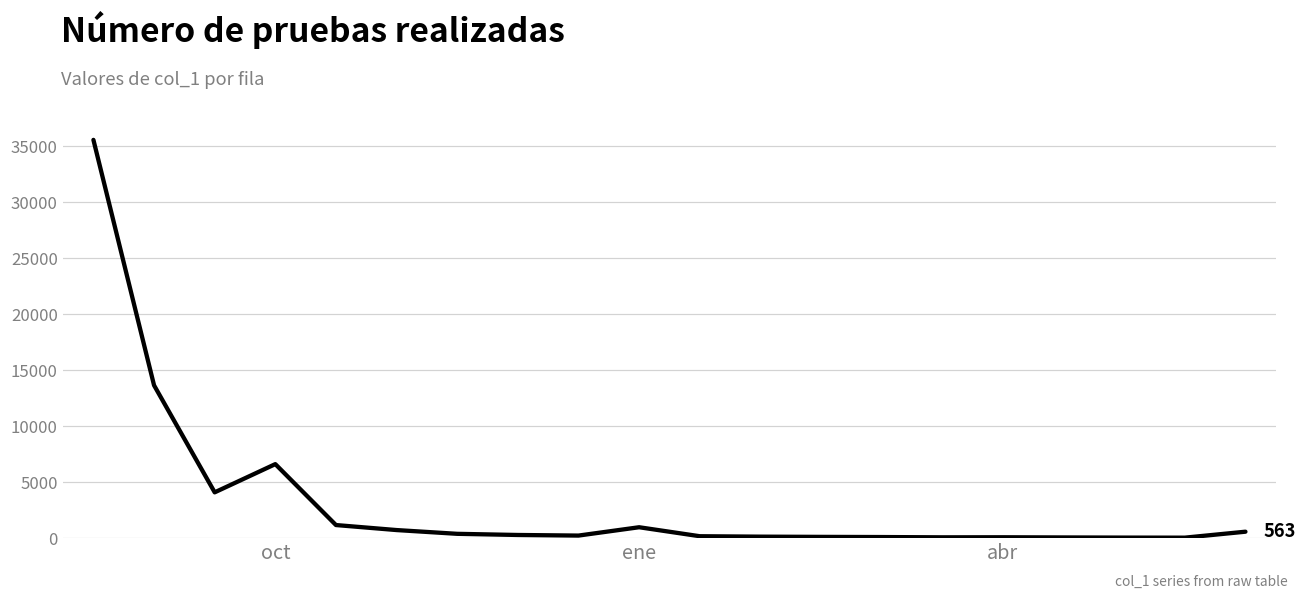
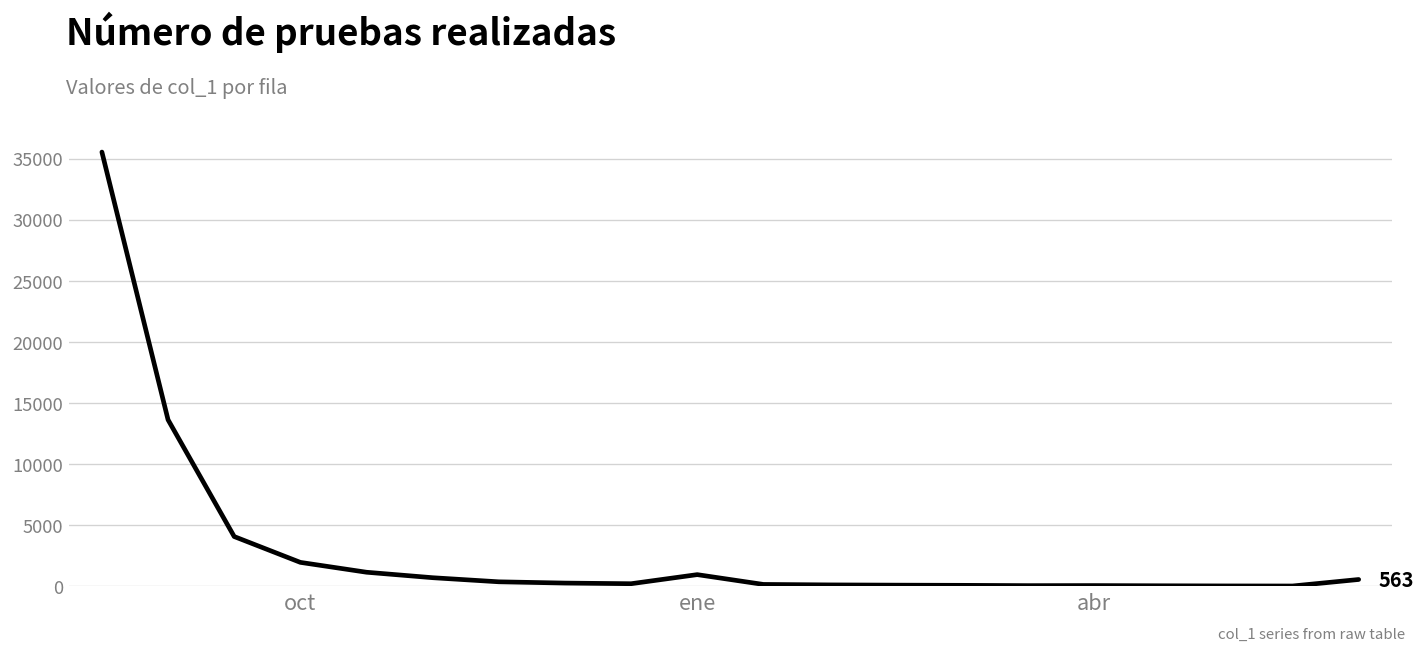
oct: 6600 -> 2000
